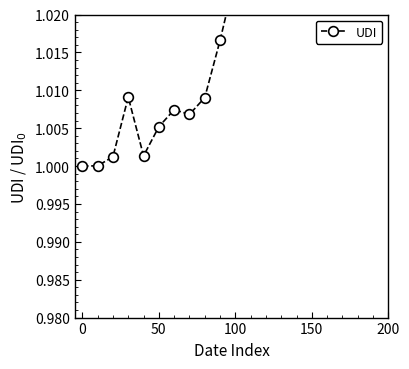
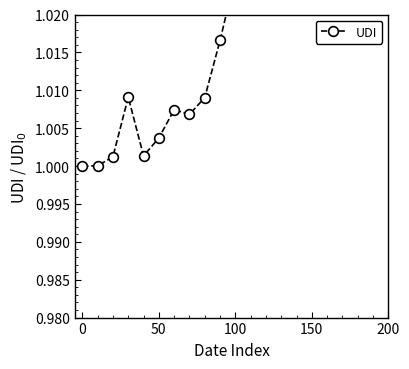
50: 1.005 -> 1.004
